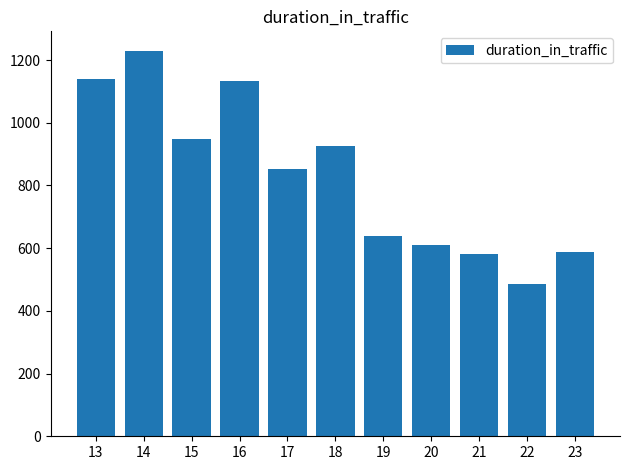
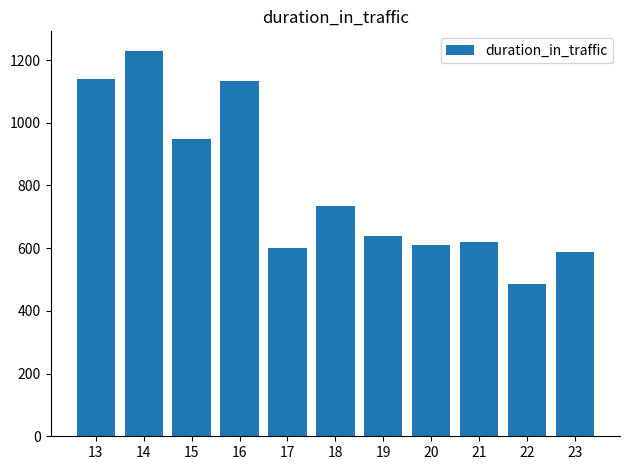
17: 850 -> 600
18: 930 -> 730
21: 580 -> 620
